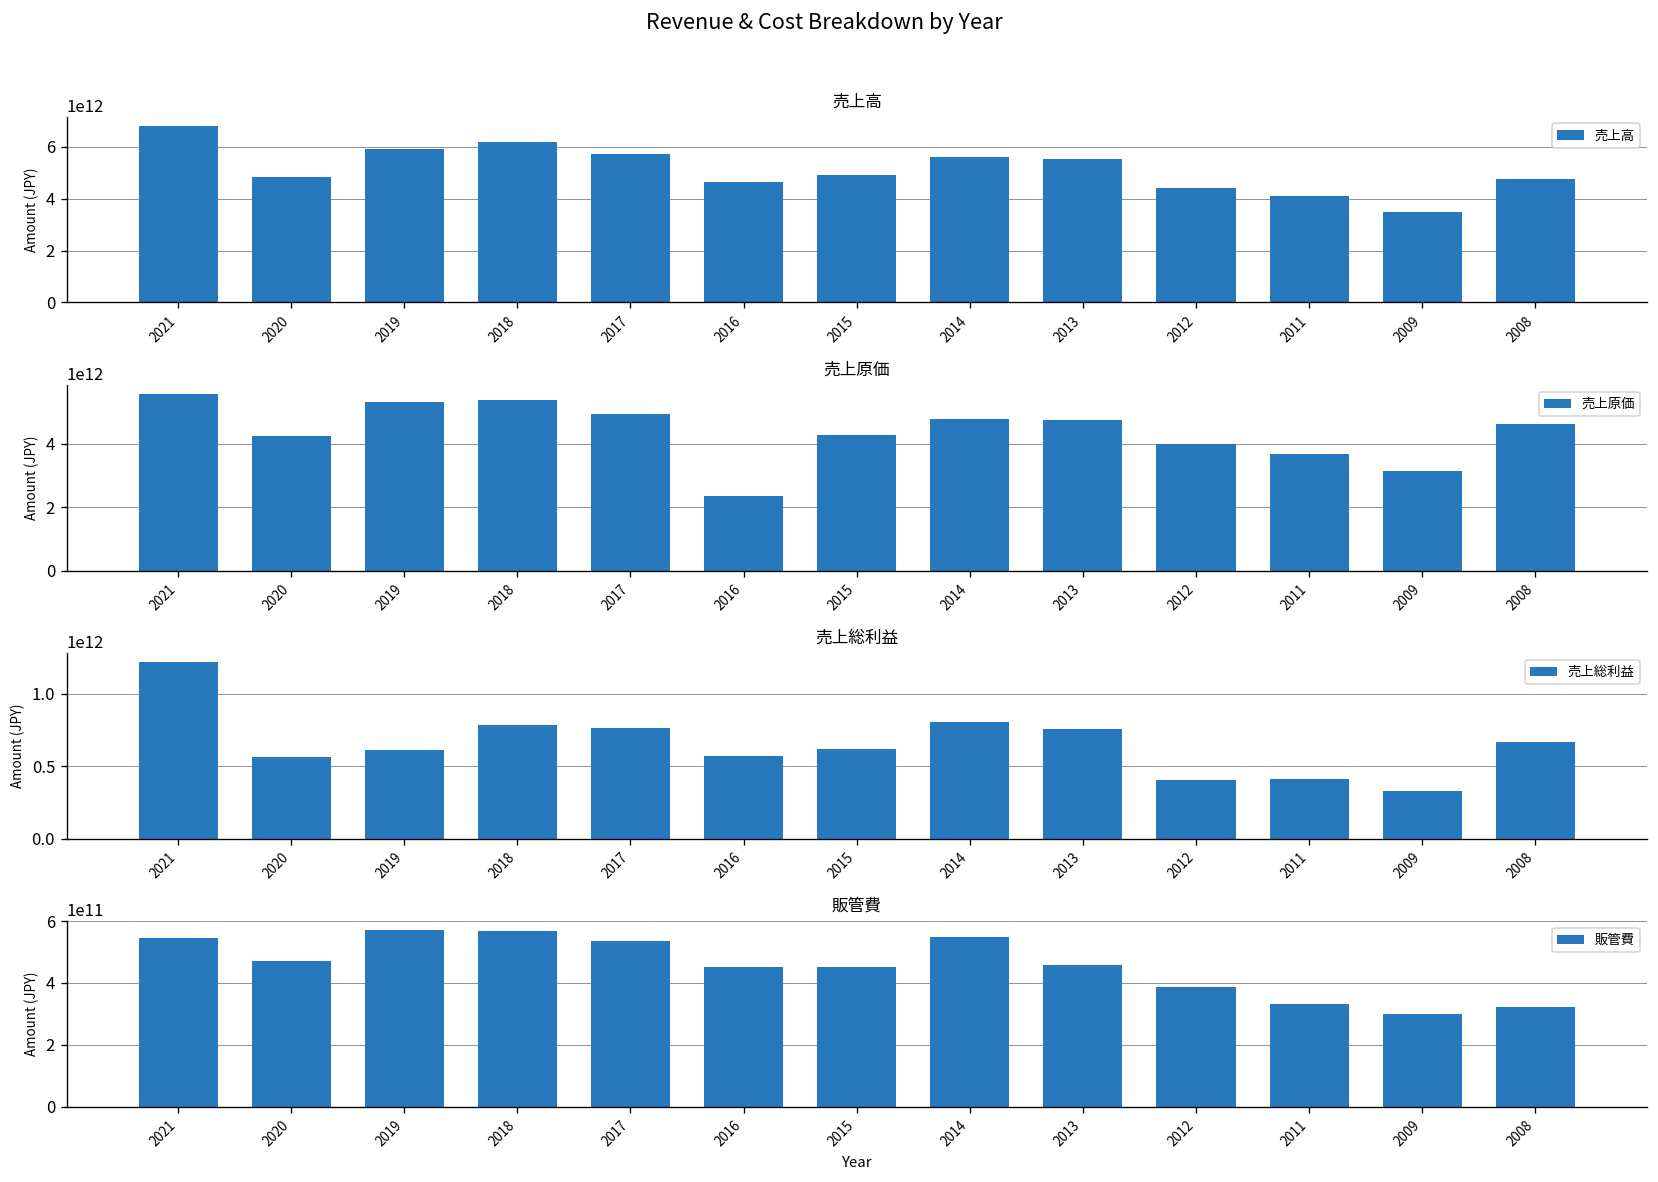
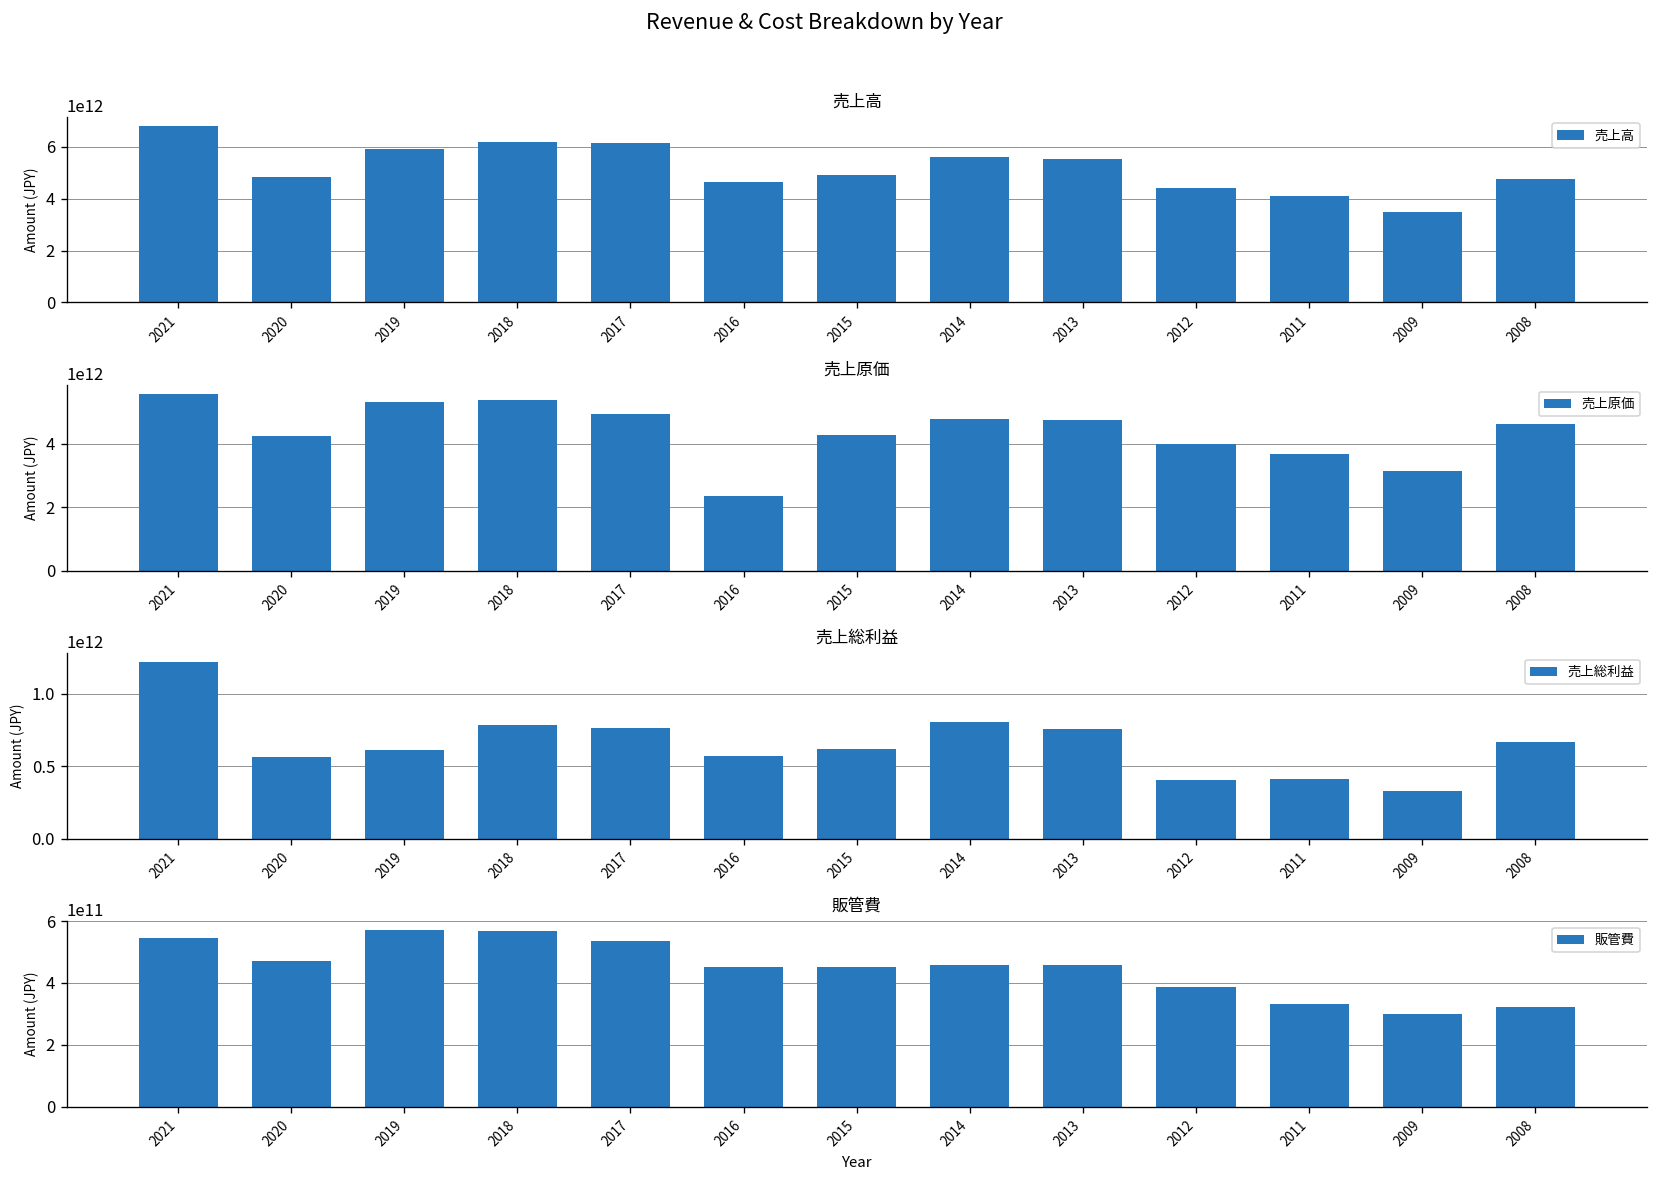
売上高, 2017: 5700000000000 -> 6100000000000
販管費, 2014: 550000000000 -> 460000000000
